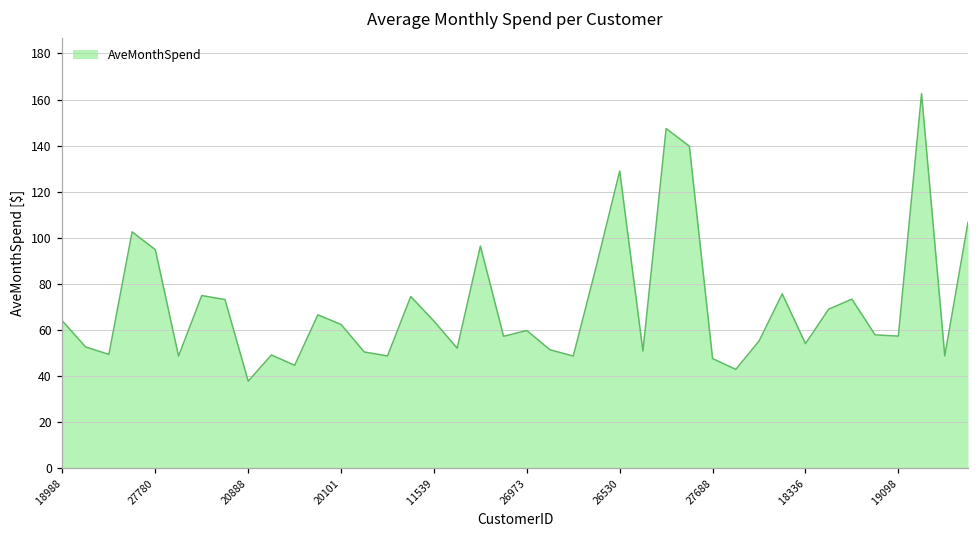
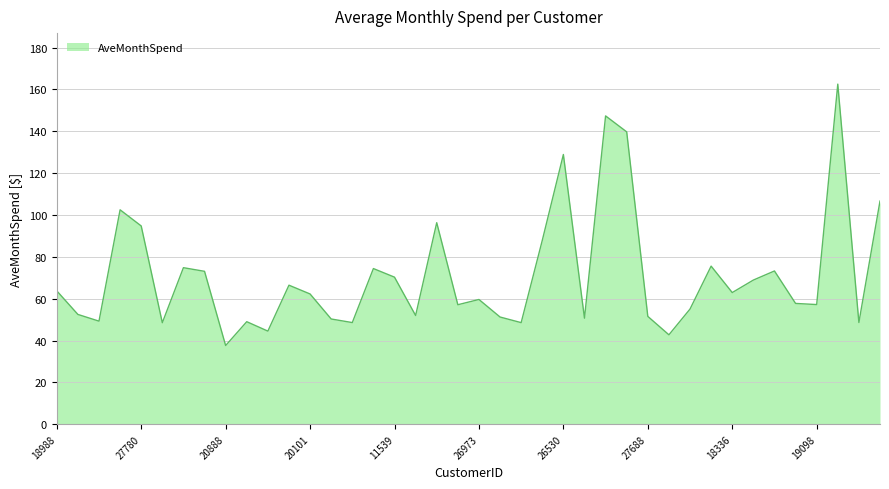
11539: 64 -> 70
27688: 47 -> 52
18336: 54 -> 63
